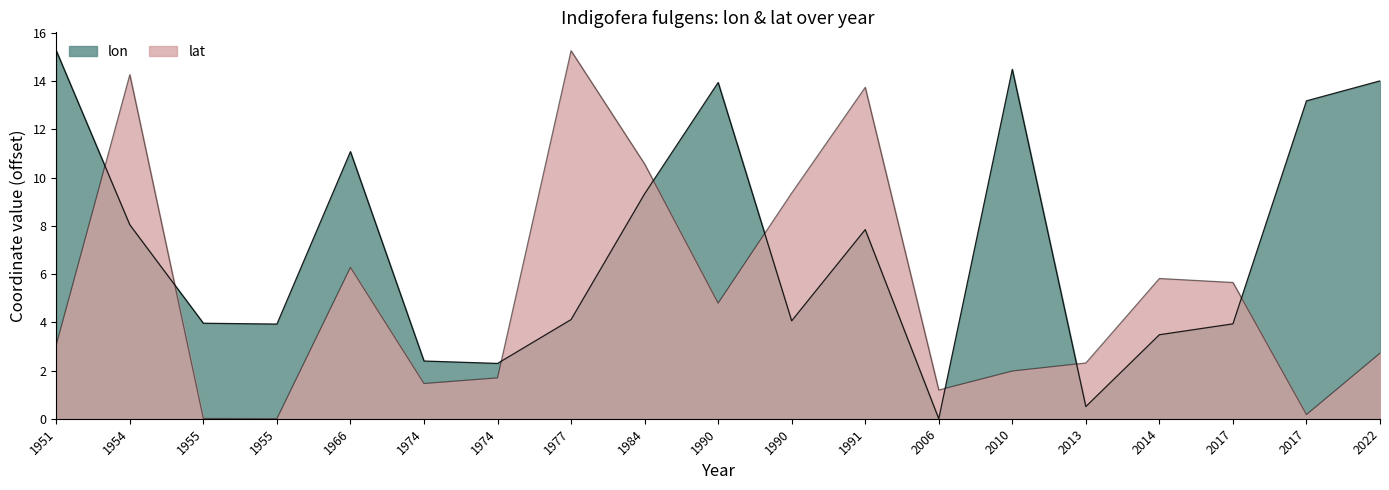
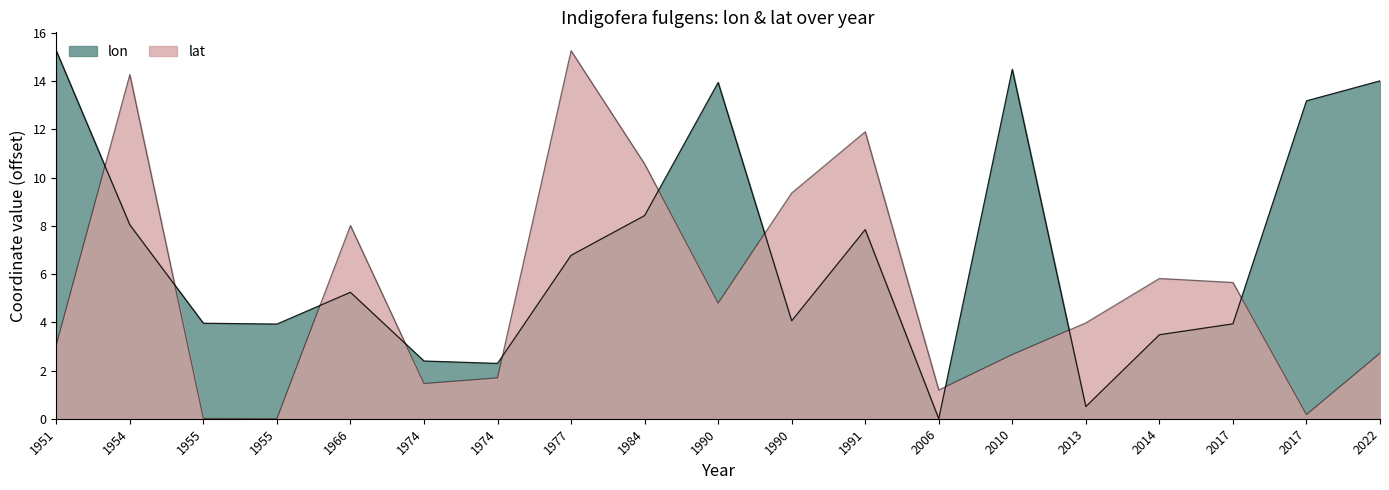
lon, 1966: 11.1 -> 5.2
lat, 1966: 6.3 -> 8.0
lon, 1977: 4.1 -> 6.8
lon, 1984: 9.3 -> 8.4
lat, 1991: 13.7 -> 11.9
lat, 2010: 2.0 -> 2.7
lat, 2013: 2.3 -> 4.0
